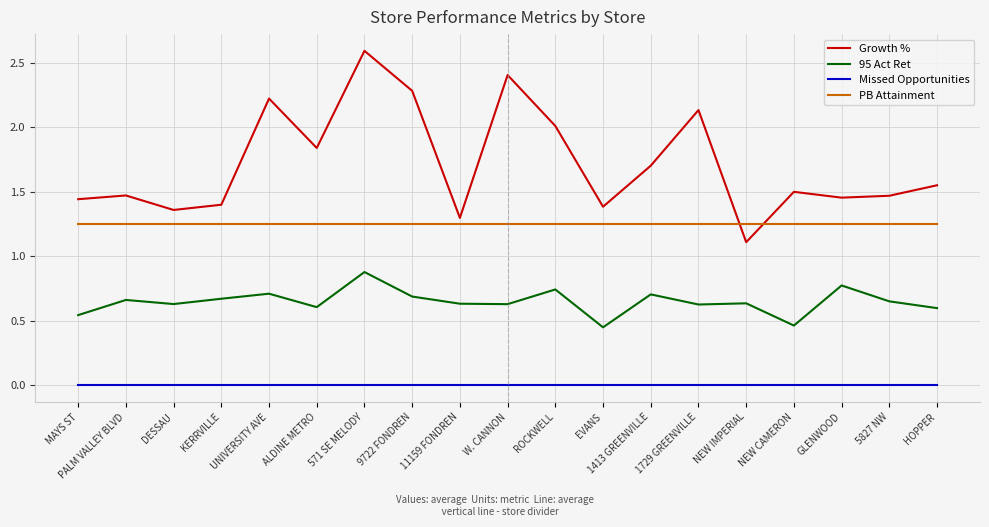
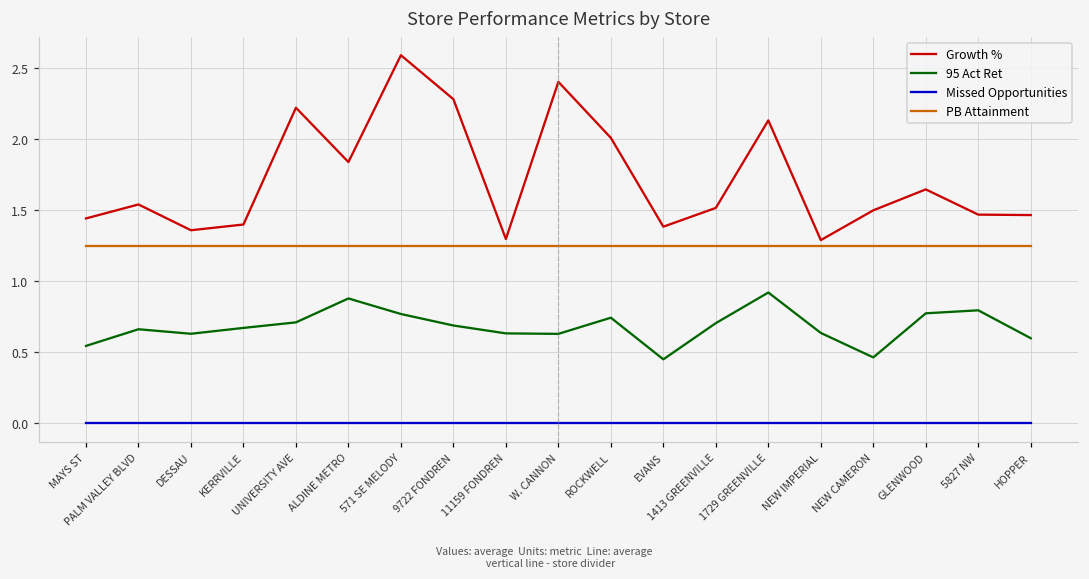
Growth %, PALM VALLEY BLVD: 1.47 -> 1.54
95 Act Ret, ALDINE METRO: 0.61 -> 0.88
95 Act Ret, 571 SE MELODY: 0.88 -> 0.77
Growth %, 1413 GREENVILLE: 1.70 -> 1.52
95 Act Ret, 1729 GREENVILLE: 0.63 -> 0.92
Growth %, NEW IMPERIAL: 1.11 -> 1.29
Growth %, GLENWOOD: 1.45 -> 1.65
95 Act Ret, 5827 NW: 0.65 -> 0.80
Growth %, HOPPER: 1.55 -> 1.47
